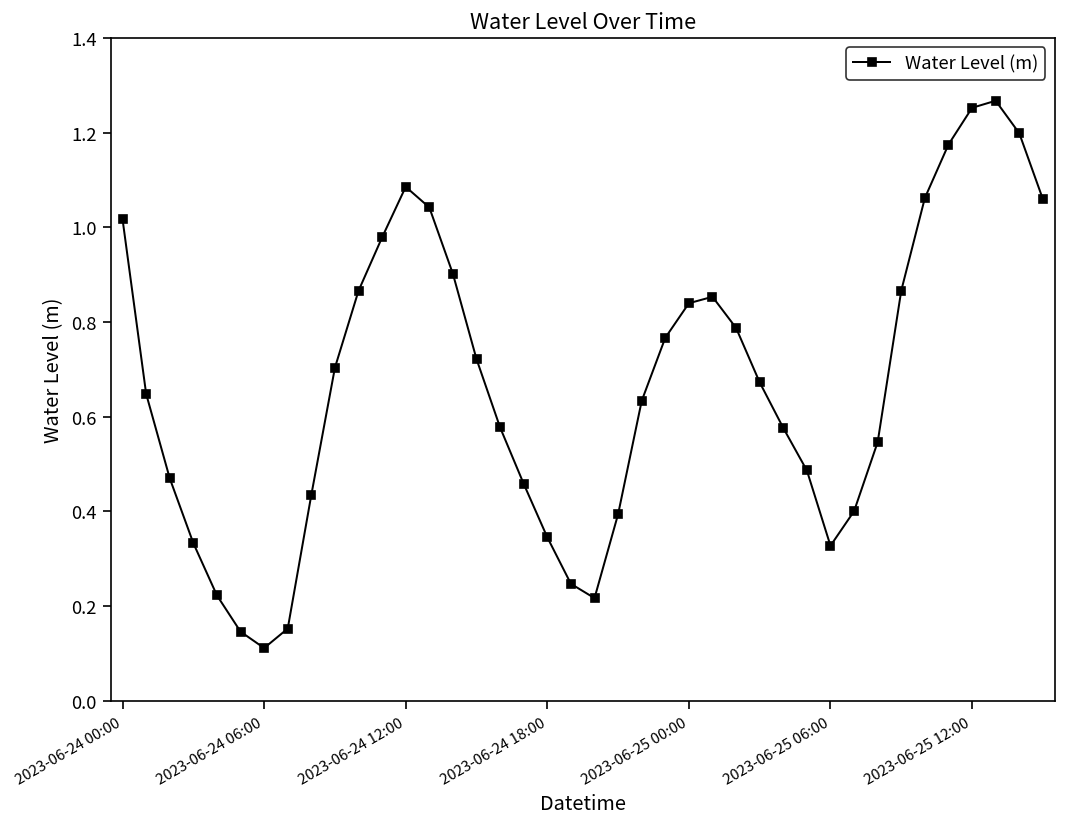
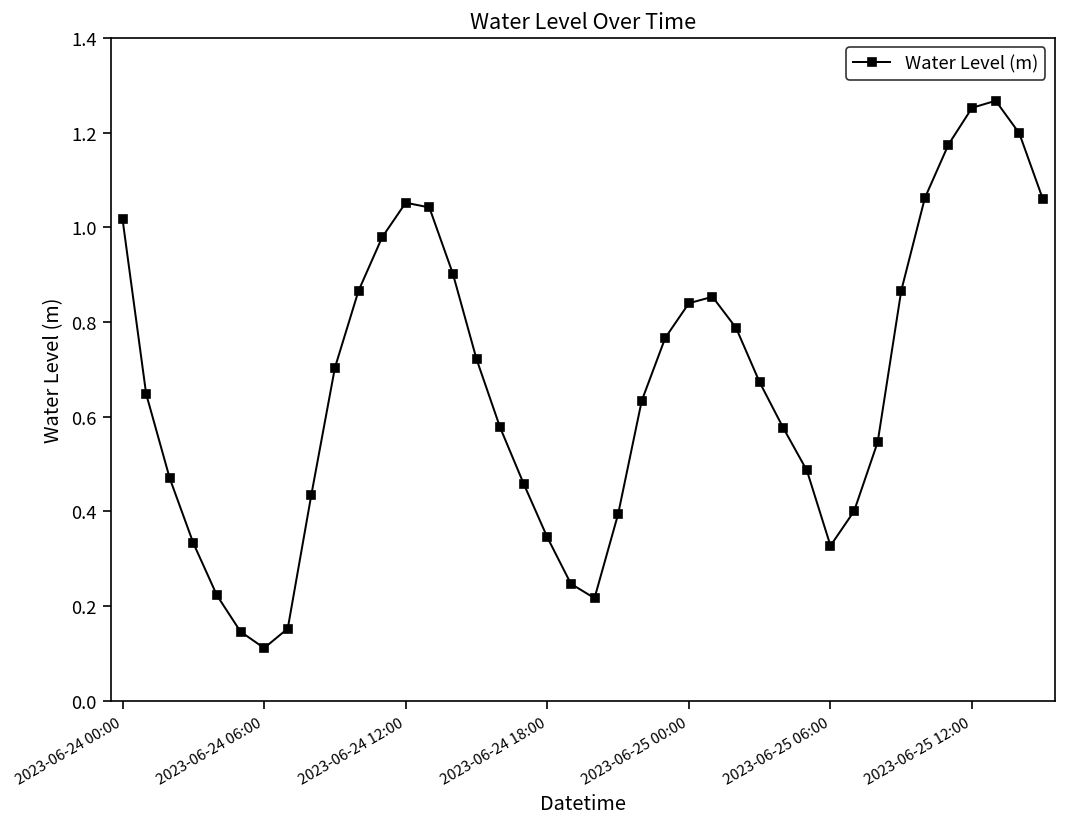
2023-06-24 12:00: 1.09 -> 1.05
